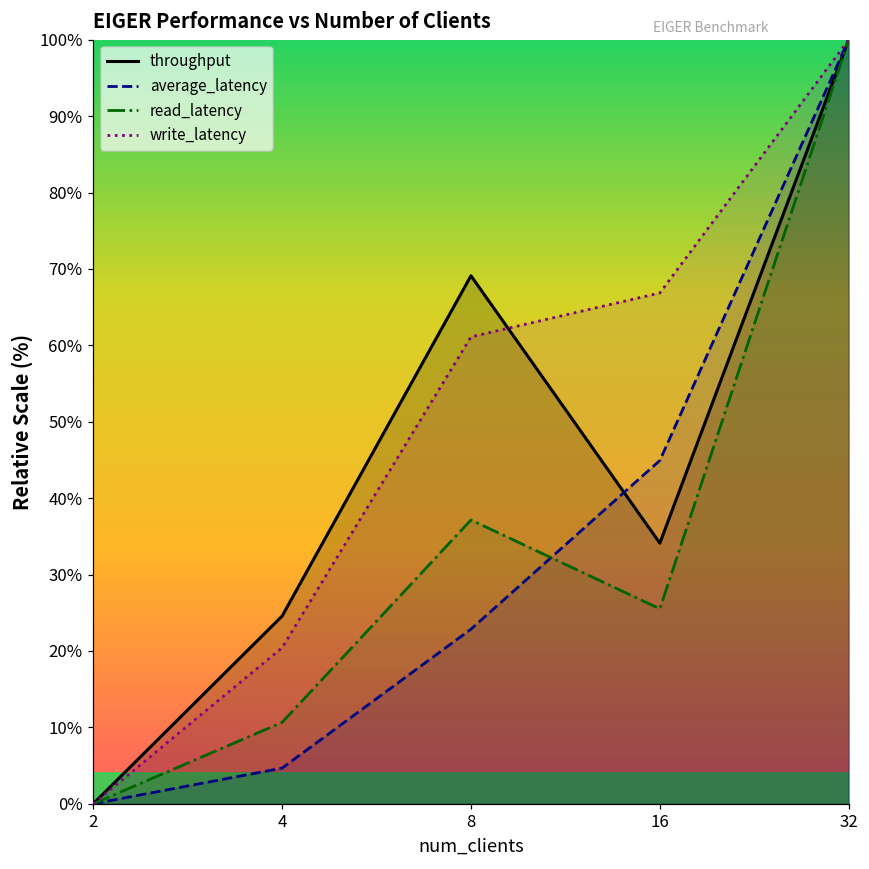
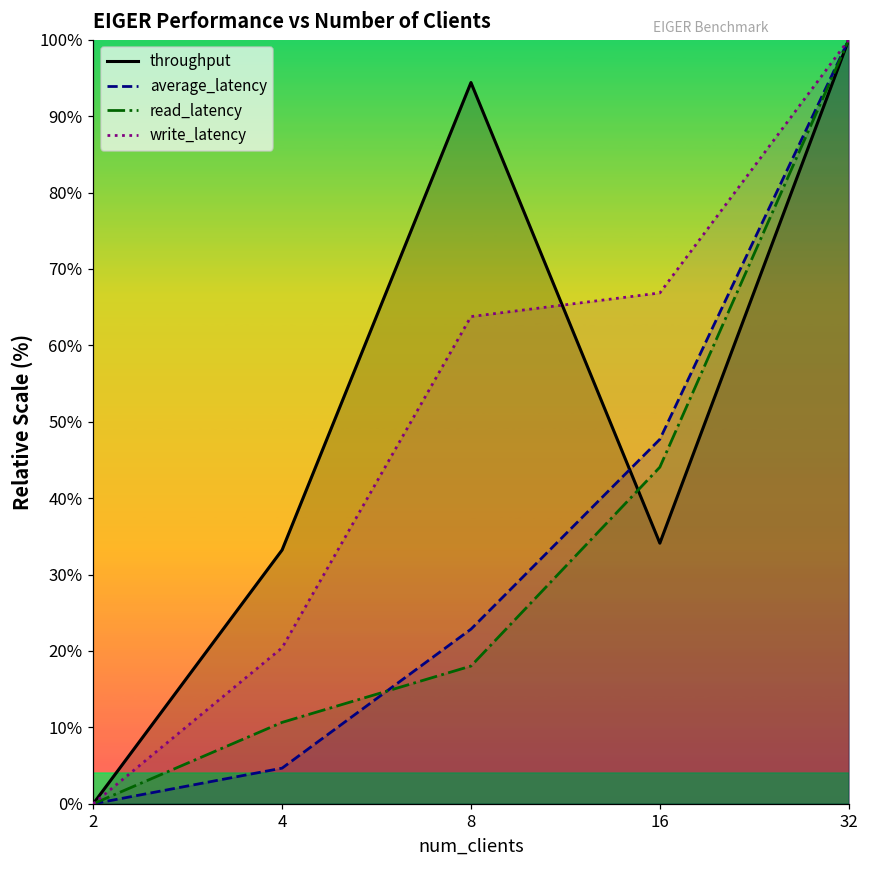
throughput, 4: 25% -> 33%
throughput, 8: 69% -> 94%
read_latency, 8: 37% -> 18%
write_latency, 8: 61% -> 64%
average_latency, 16: 45% -> 48%
read_latency, 16: 26% -> 44%
